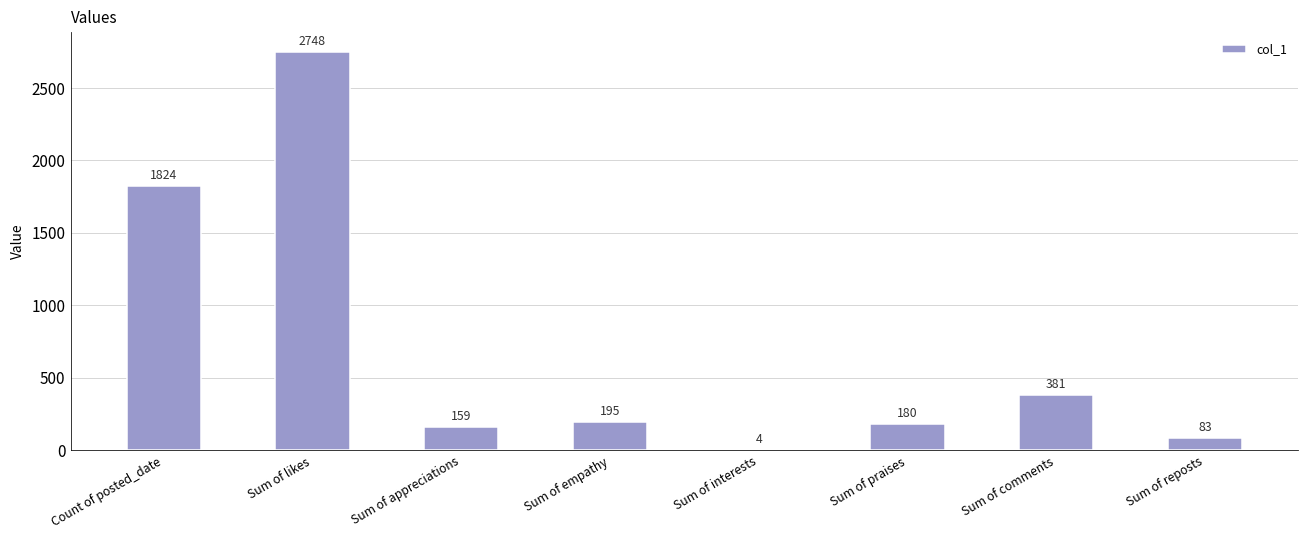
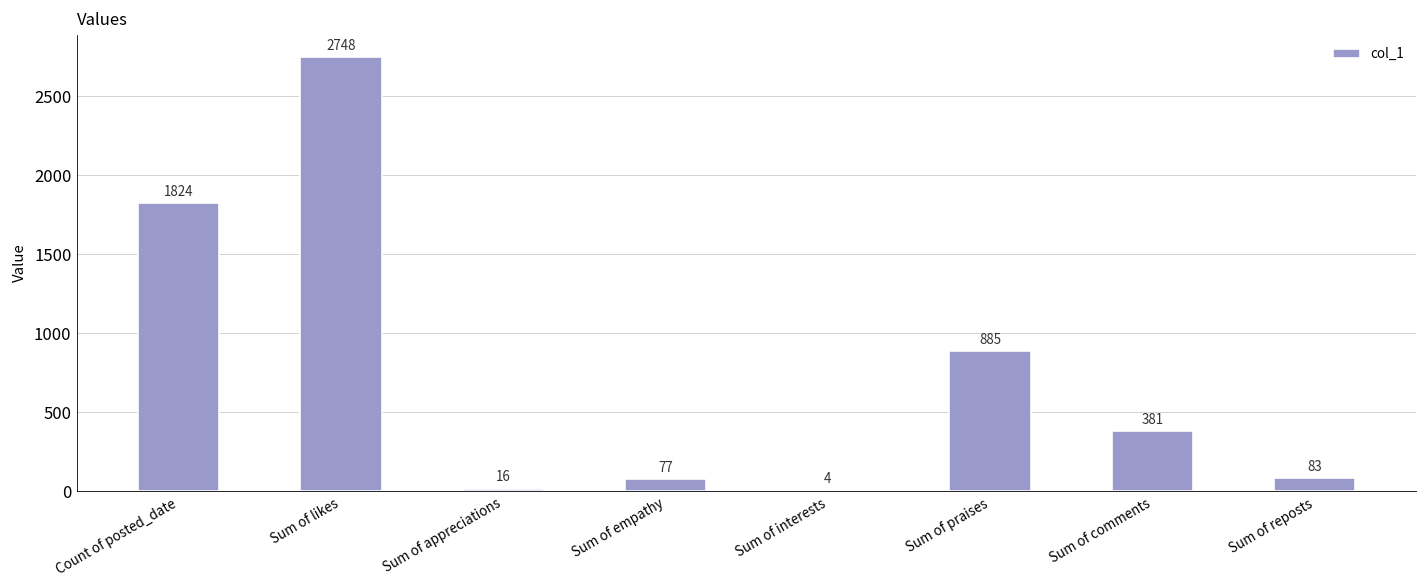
Sum of appreciations: 159 -> 16
Sum of empathy: 195 -> 77
Sum of praises: 180 -> 885
